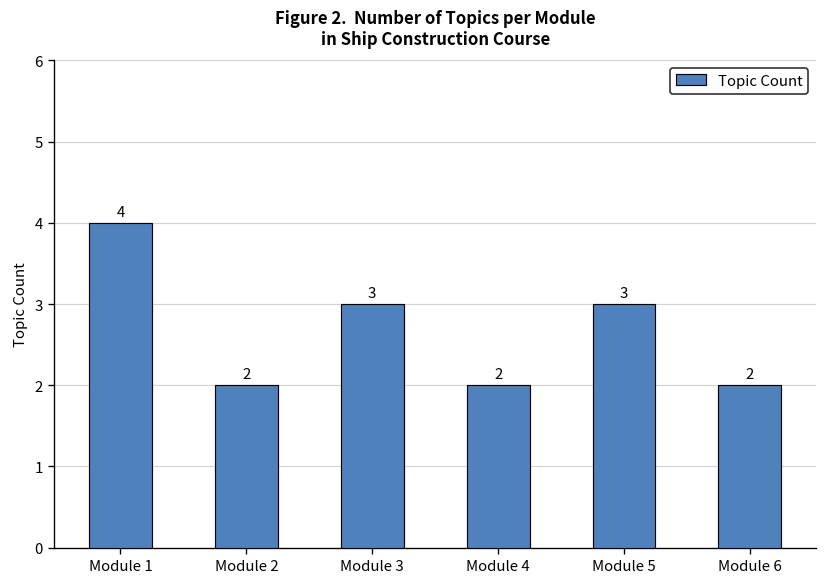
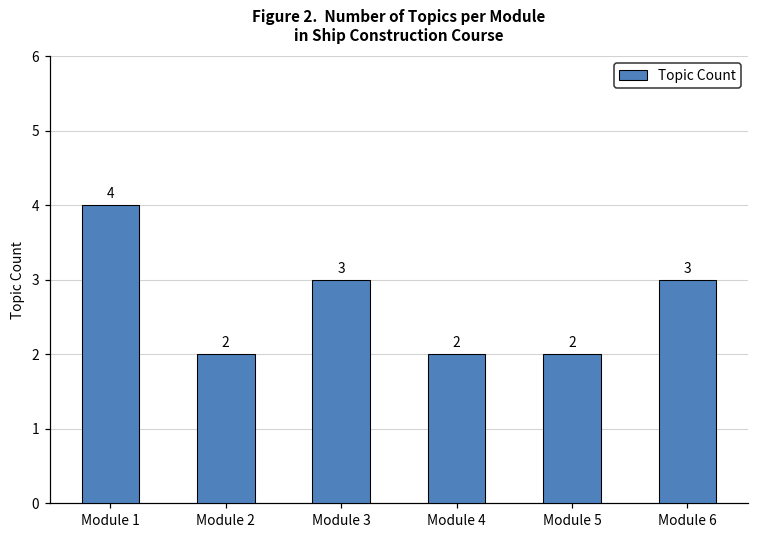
Module 5: 3 -> 2
Module 6: 2 -> 3
